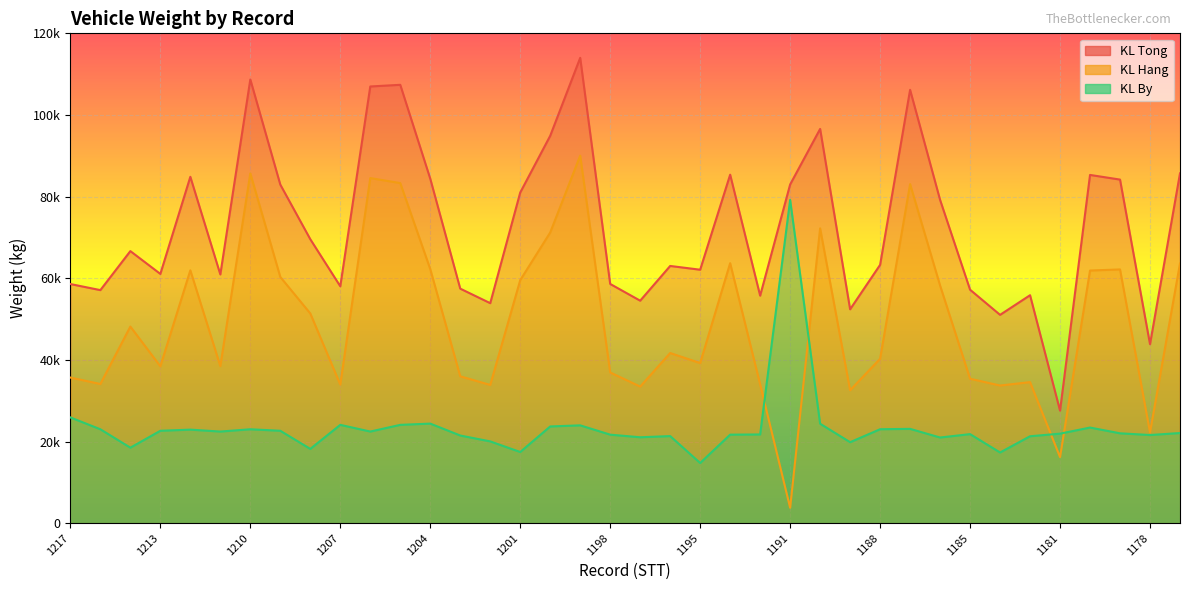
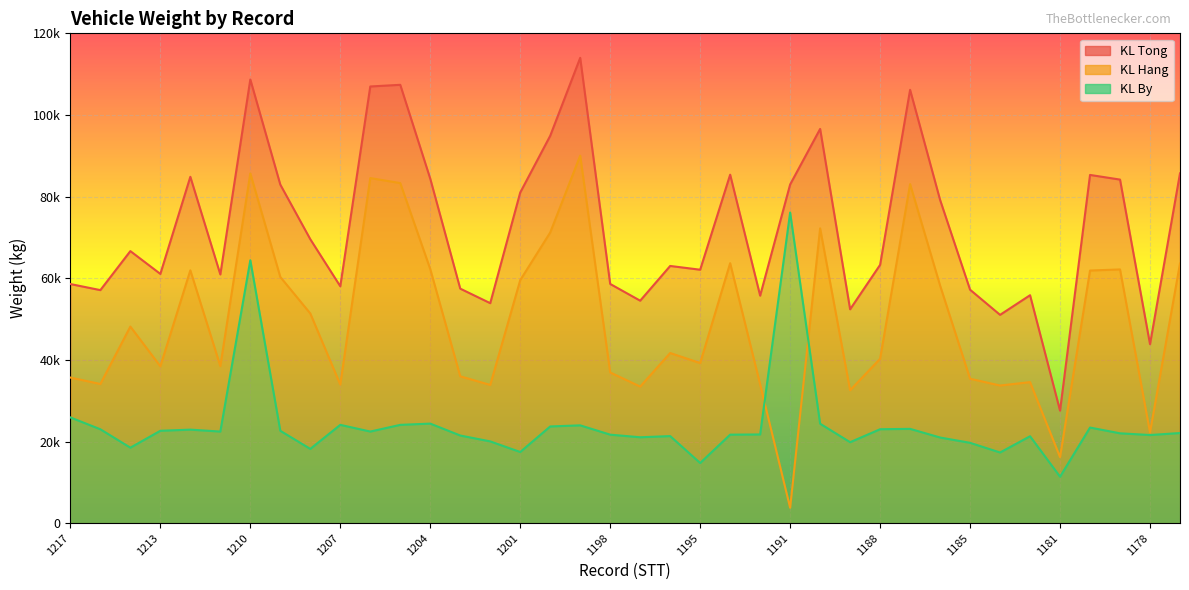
KL By, 1210: 23000 -> 64000
KL By, 1191: 79000 -> 76000
KL By, 1185: 22000 -> 20000
KL By, 1181: 22000 -> 11000
